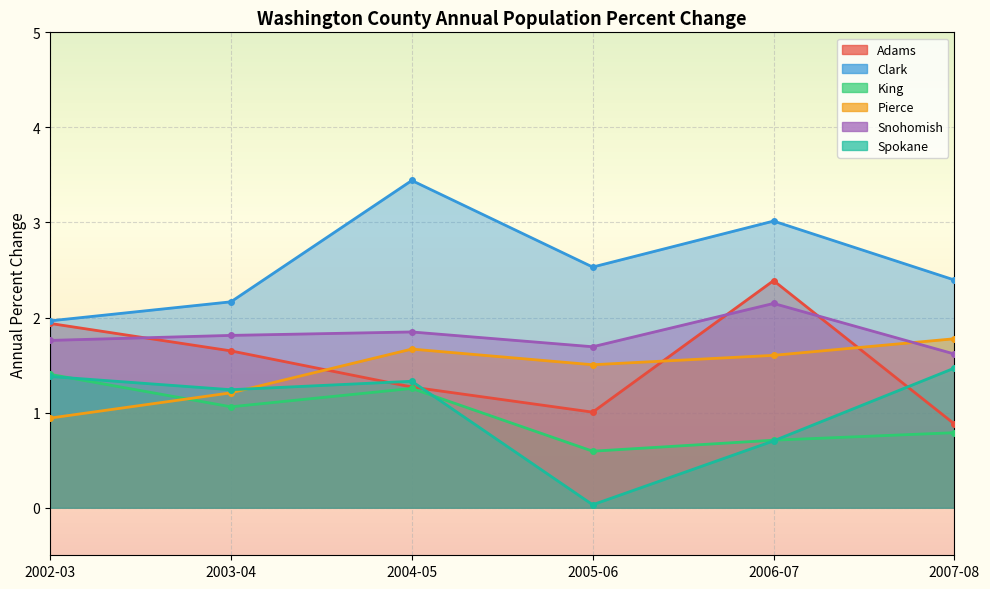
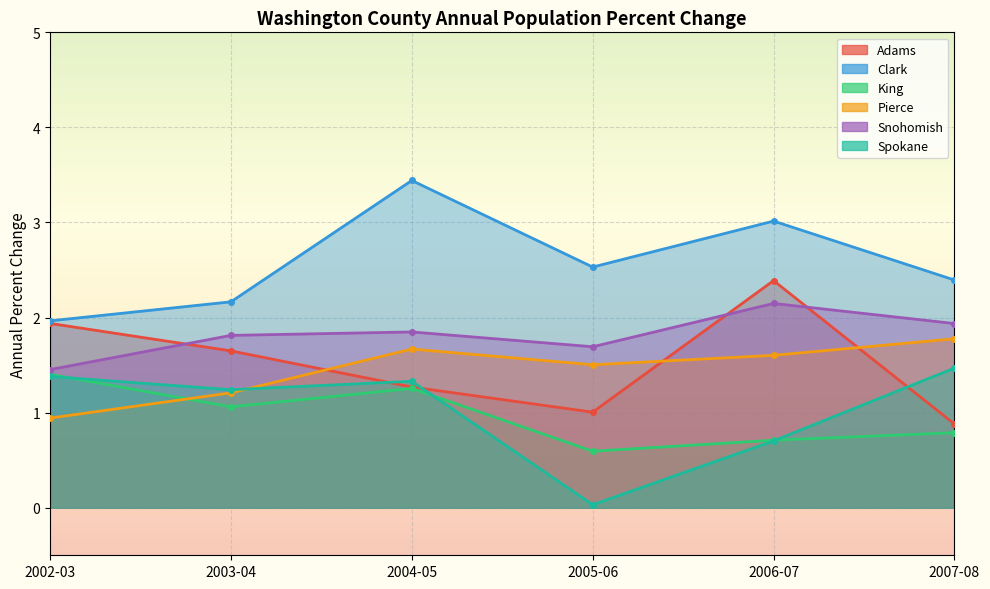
Snohomish, 2002-03: 1.8 -> 1.5
Snohomish, 2007-08: 1.6 -> 1.9
